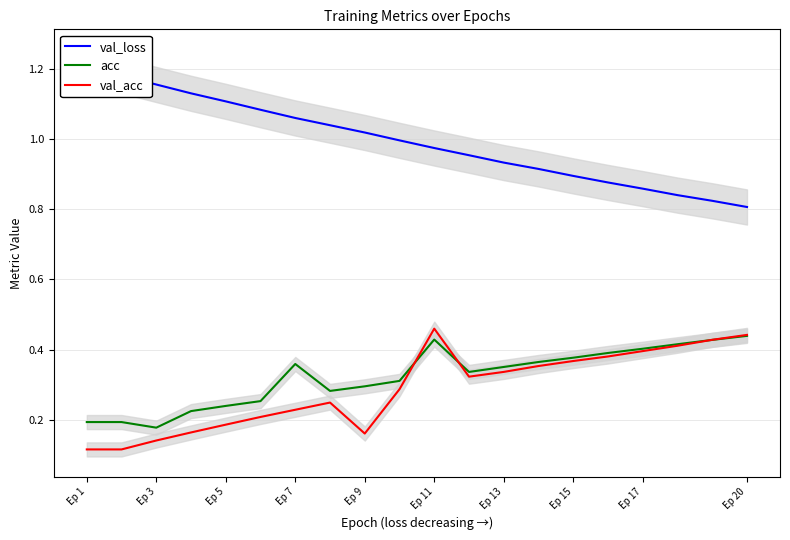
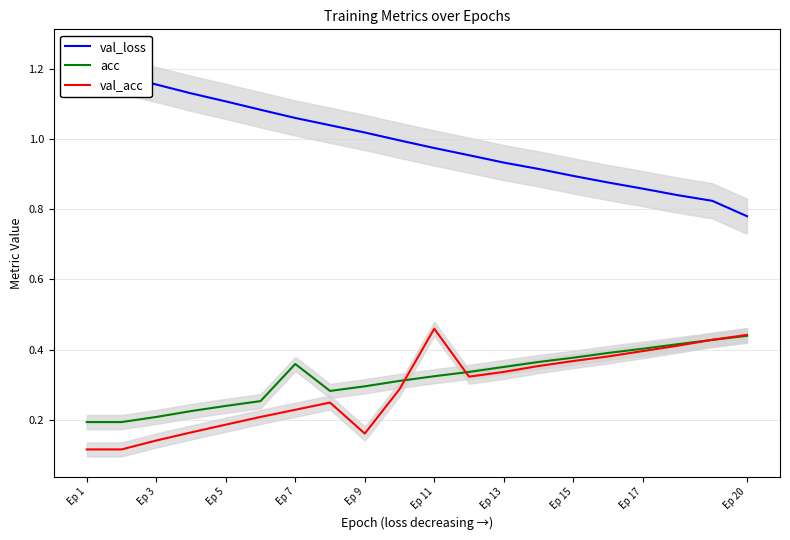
acc, Ep 3: 0.18 -> 0.21
acc, Ep 11: 0.43 -> 0.32
val_loss, Ep 20: 0.81 -> 0.78
